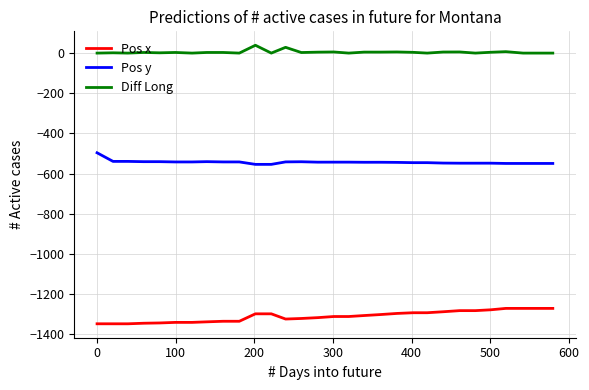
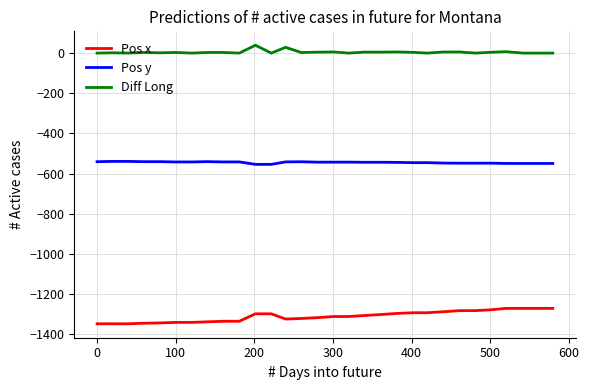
Pos y, 0: -500 -> -540
